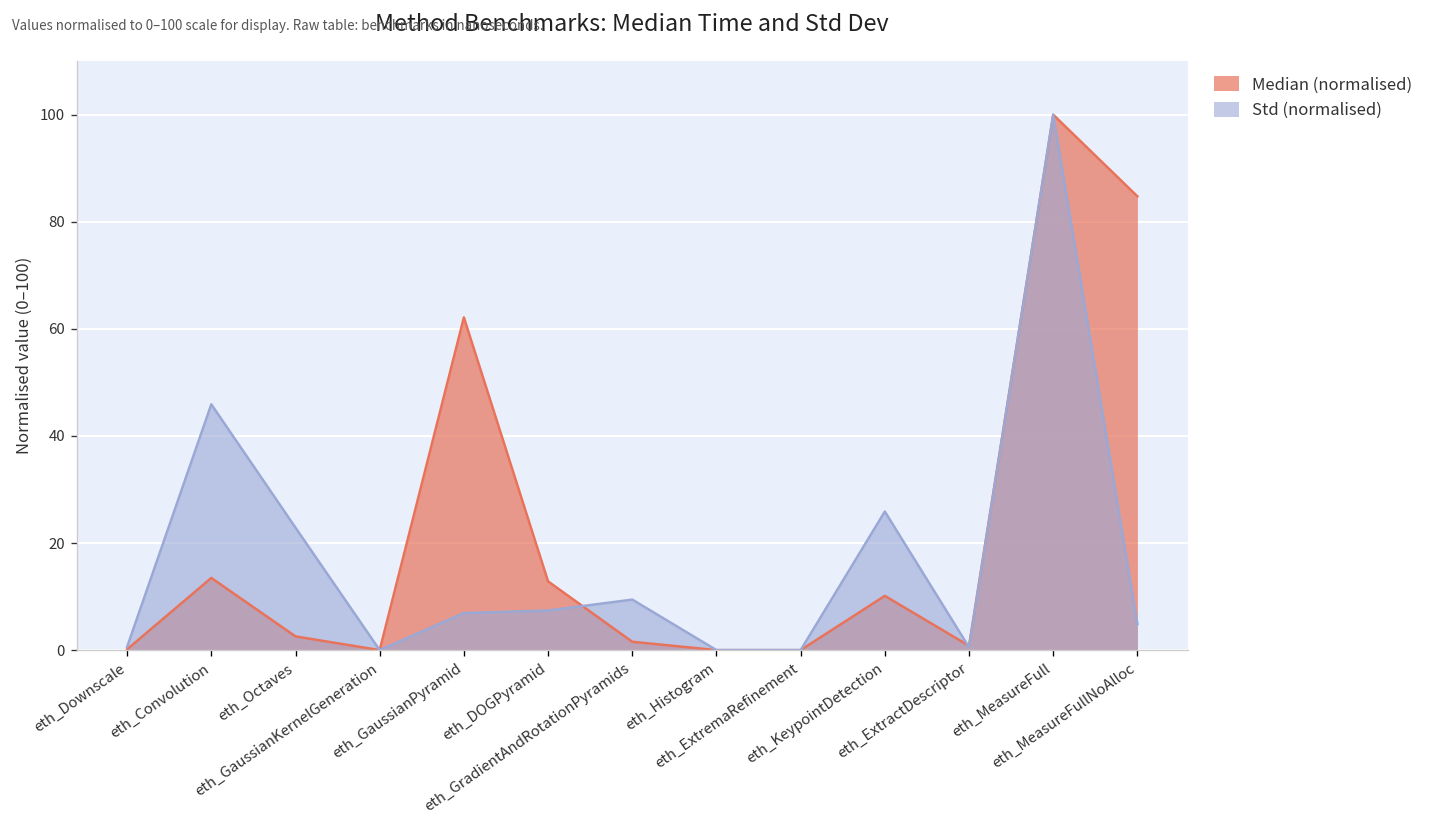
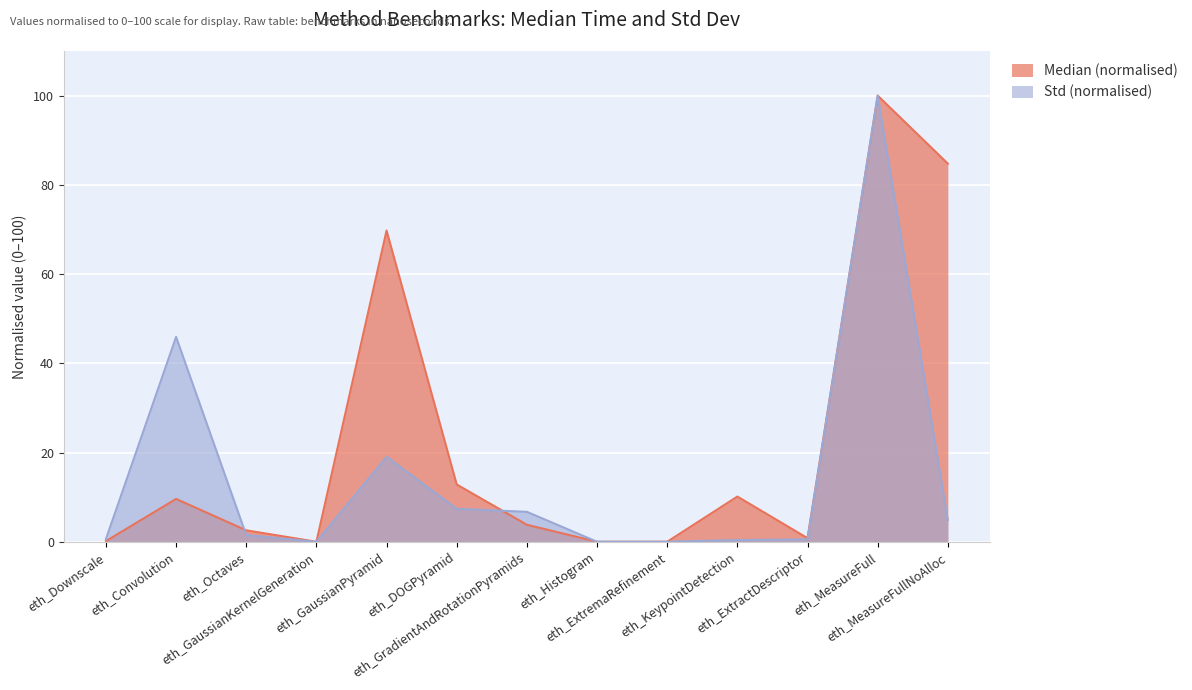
Median (normalised), eth_Convolution: 13 -> 10
Std (normalised), eth_Octaves: 23 -> 1
Median (normalised), eth_GaussianPyramid: 62 -> 70
Std (normalised), eth_GaussianPyramid: 7 -> 19
Median (normalised), eth_GradientAndRotationPyramids: 2 -> 4
Std (normalised), eth_GradientAndRotationPyramids: 9 -> 7
Std (normalised), eth_KeypointDetection: 26 -> 0
